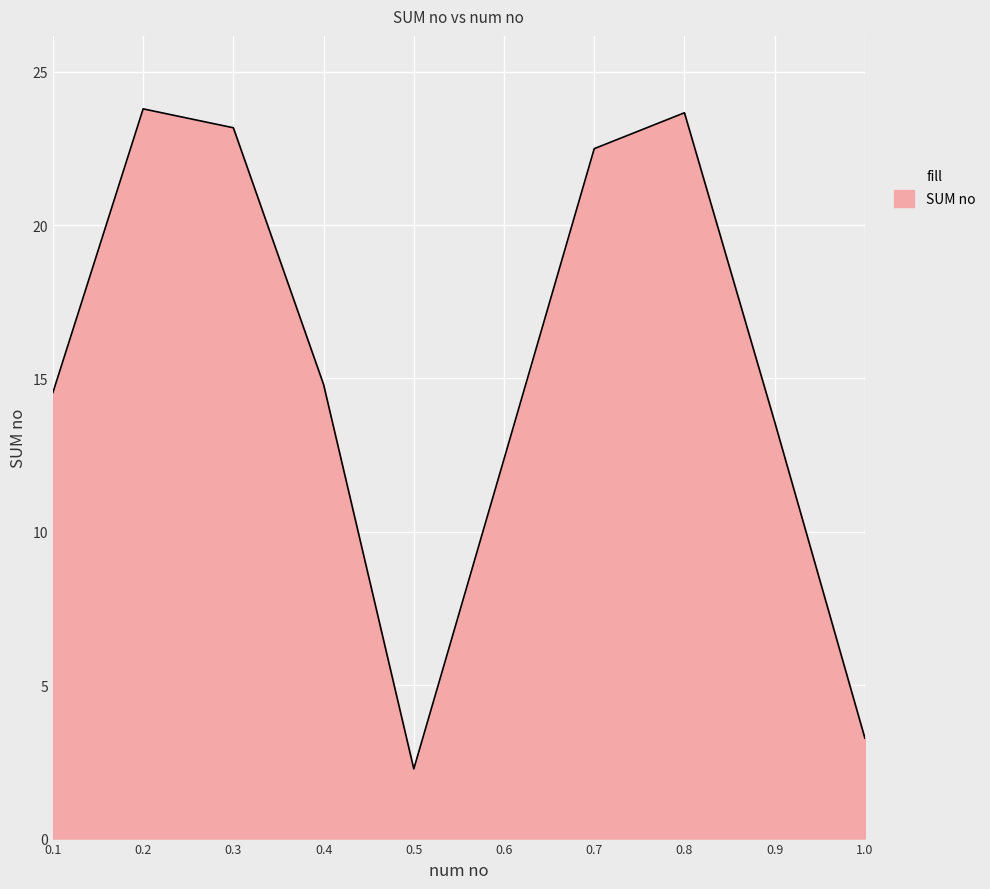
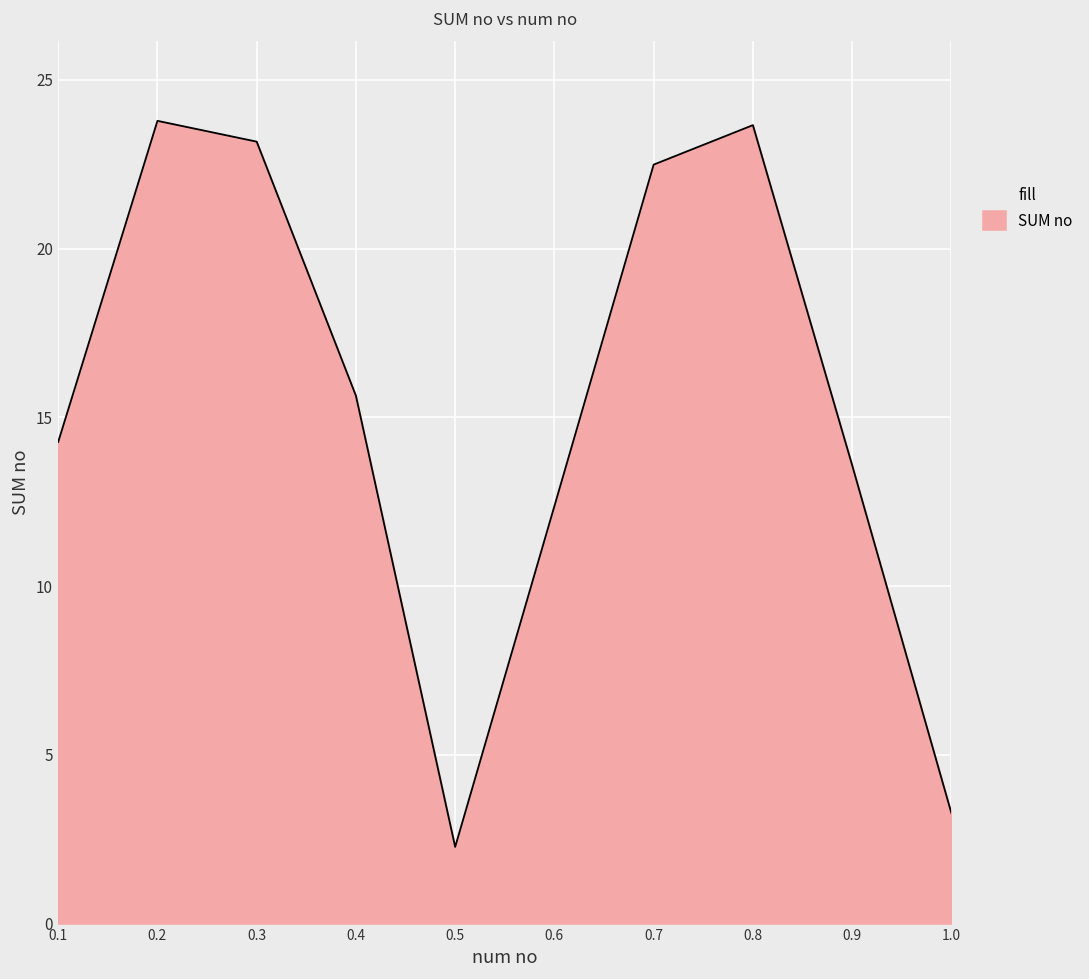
0.1: 14.5 -> 14.3
0.4: 14.8 -> 15.6
